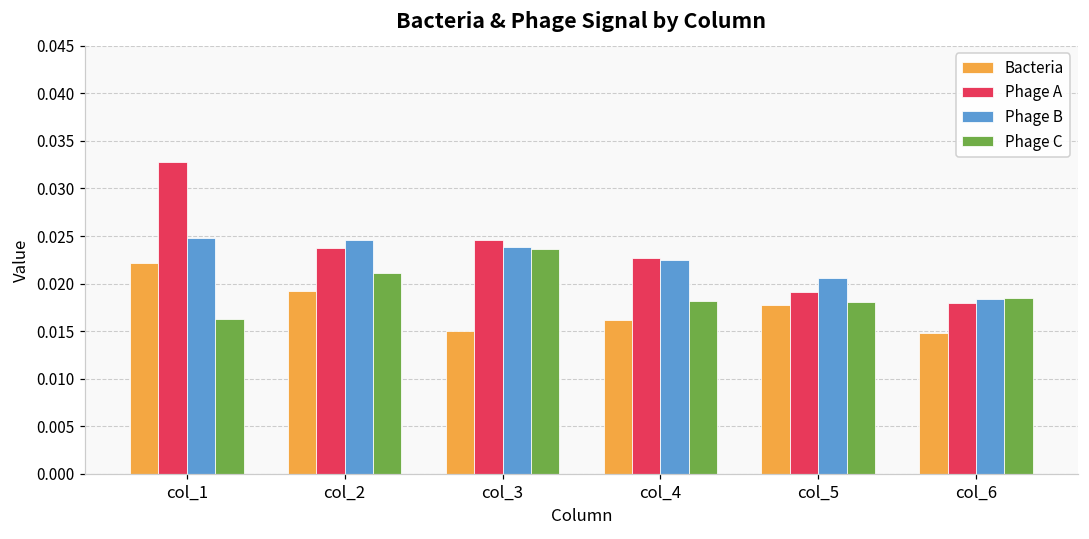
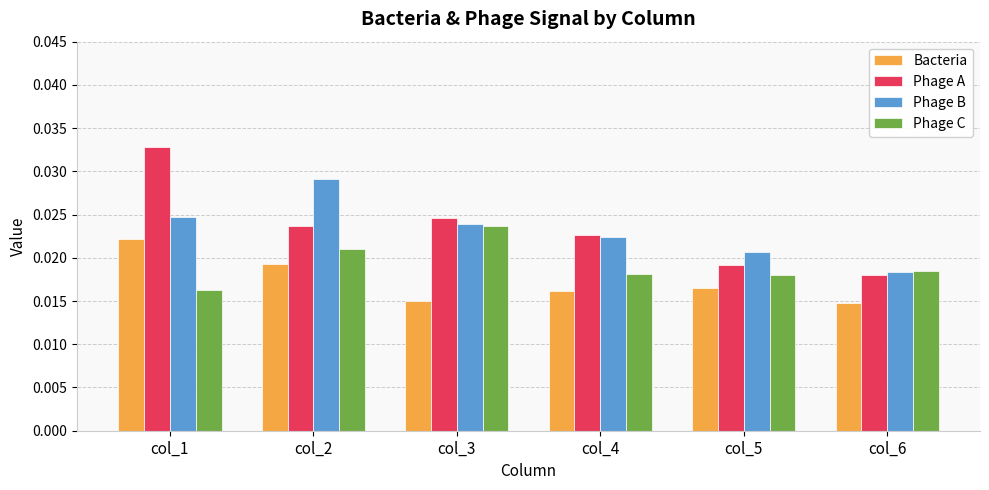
Phage B, col_2: 0.025 -> 0.029
Bacteria, col_5: 0.018 -> 0.017
